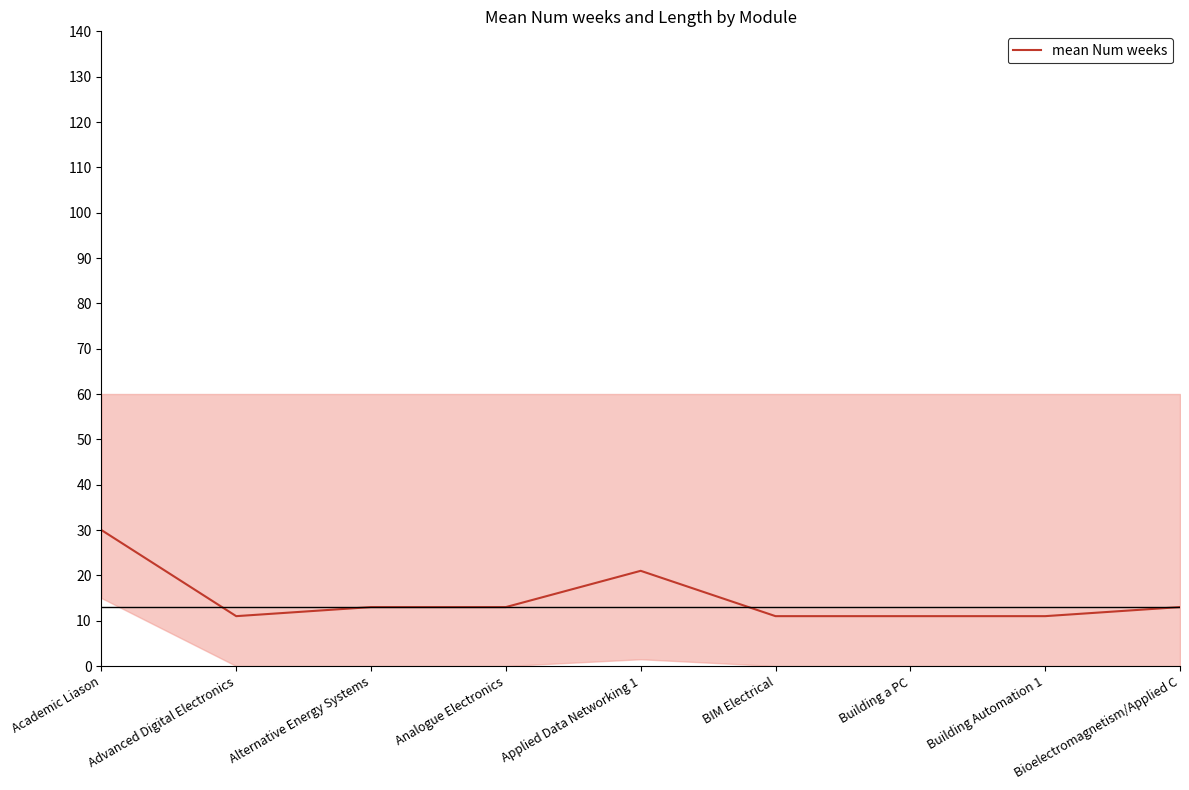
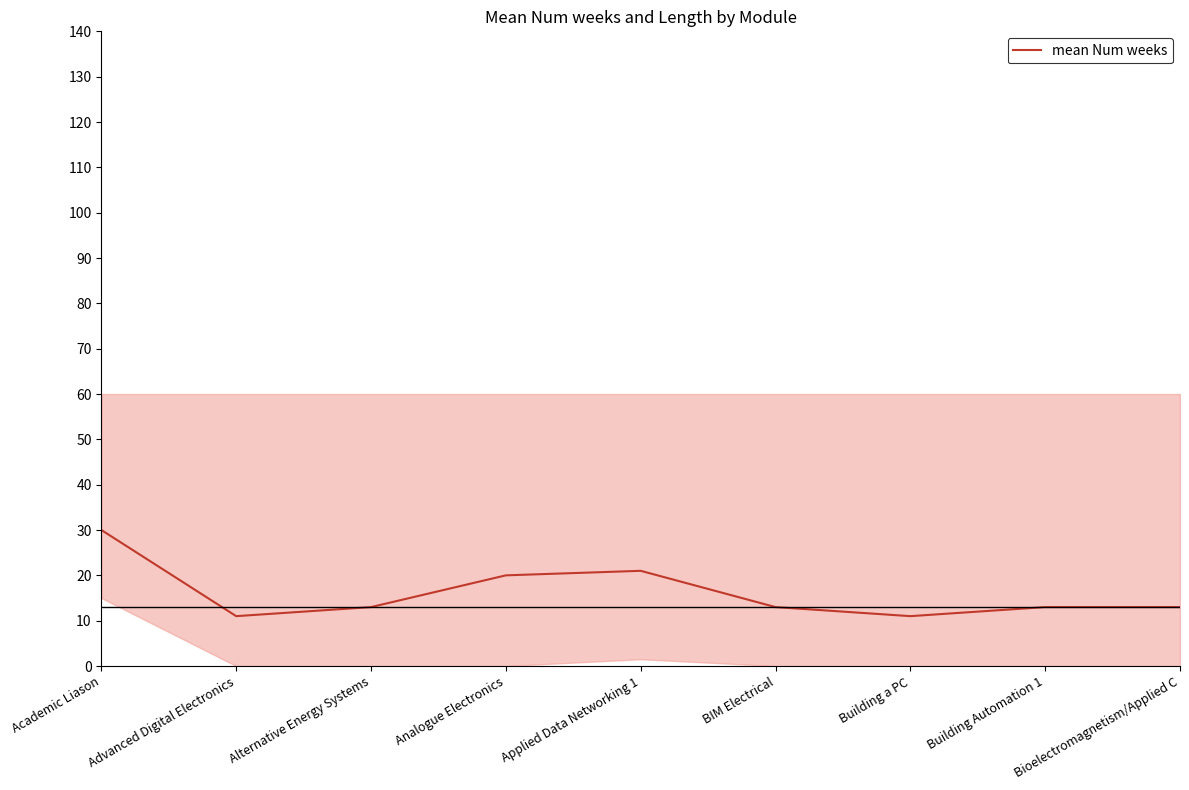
mean Num weeks, Analogue Electronics: 13 -> 20
mean Num weeks, BIM Electrical: 11 -> 13
mean Num weeks, Building Automation 1: 11 -> 13
